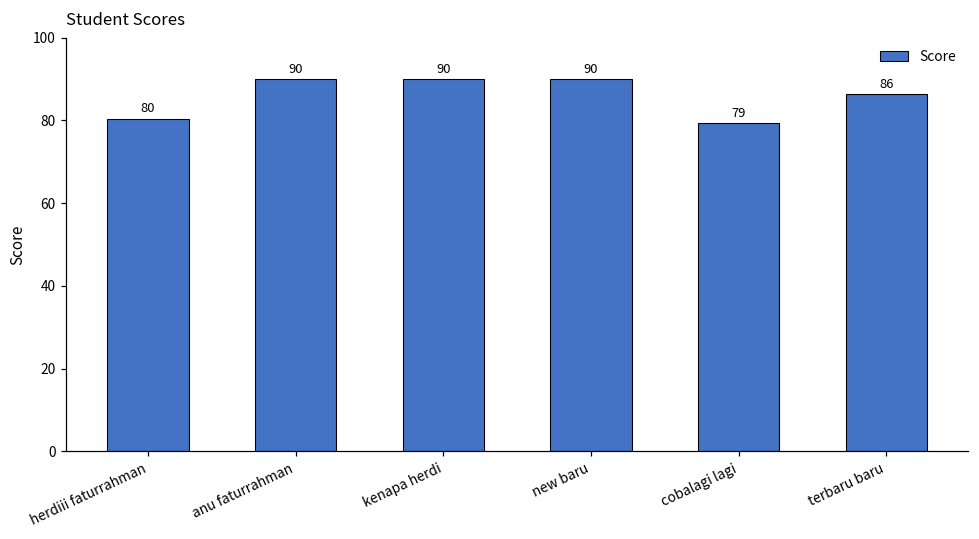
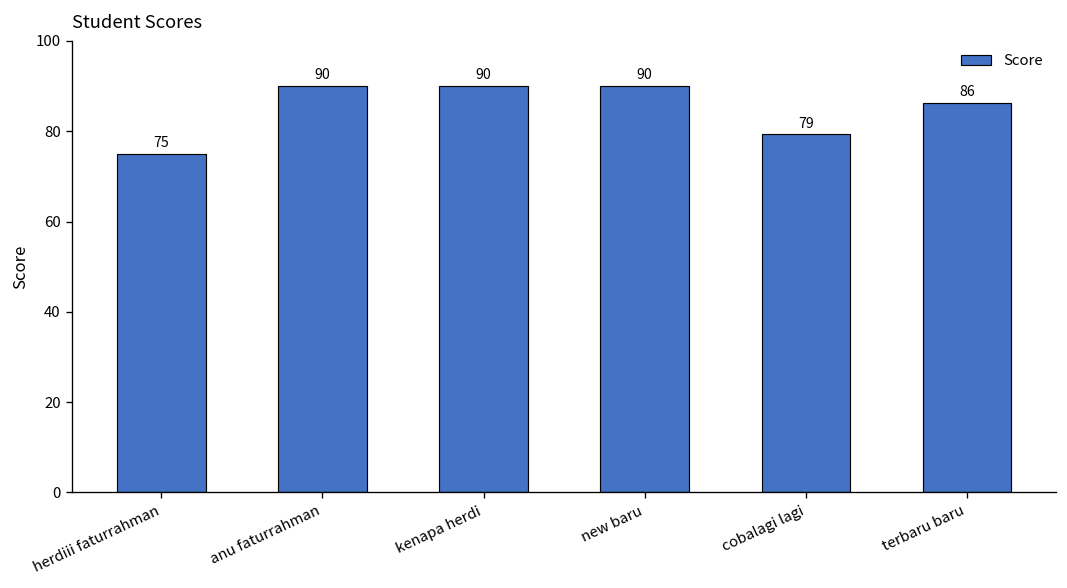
herdiii faturrahman: 80 -> 75
